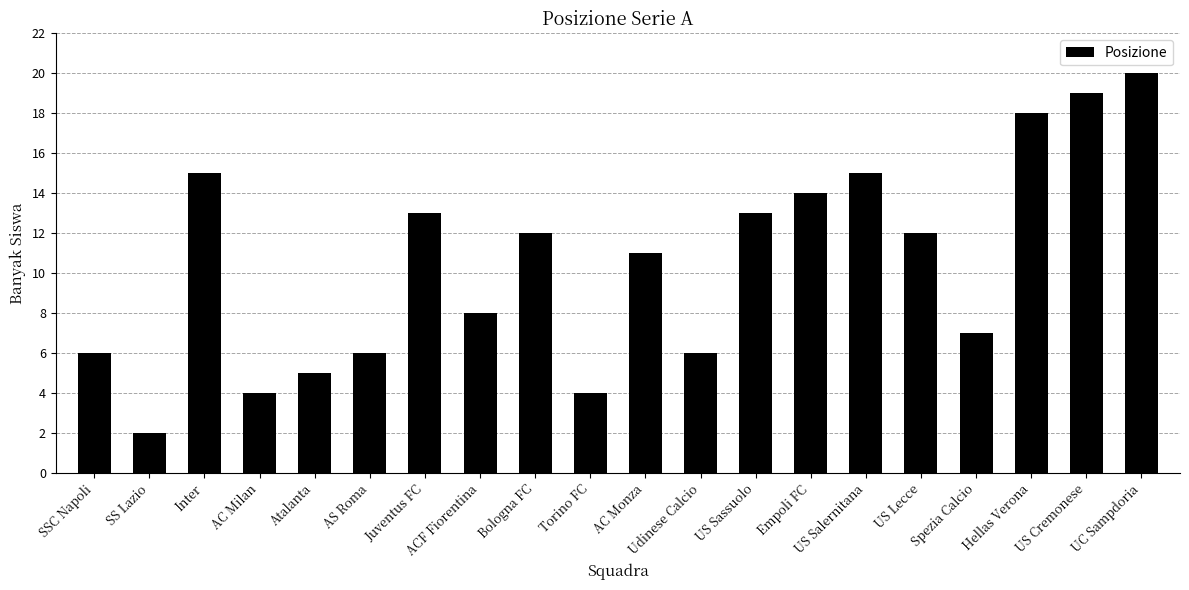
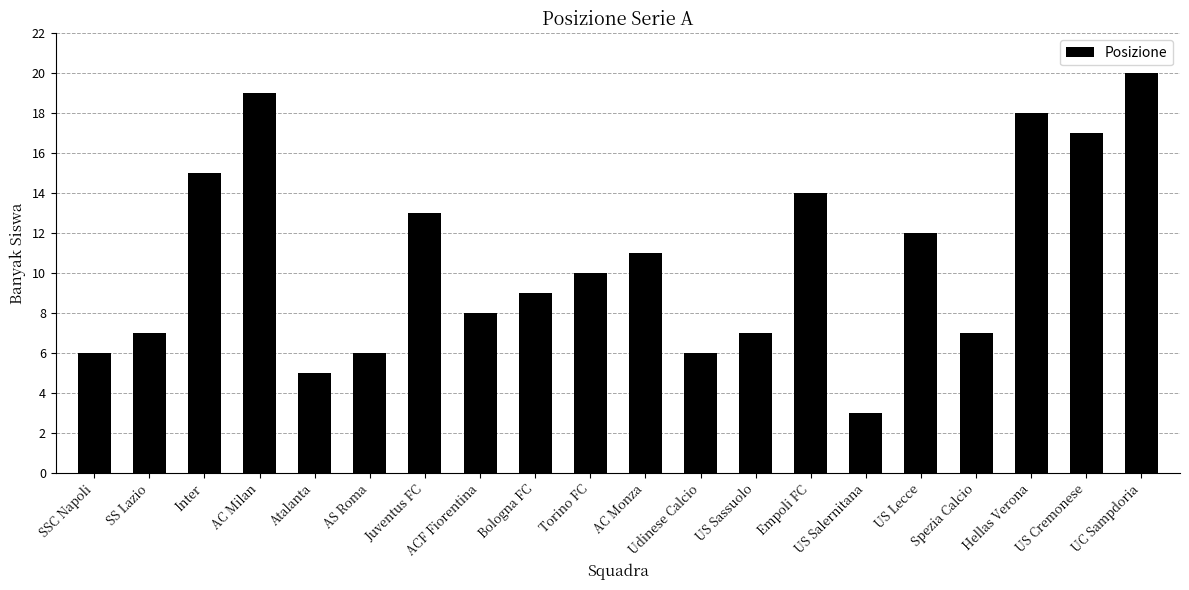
SS Lazio: 2 -> 7
AC Milan: 4 -> 19
Bologna FC: 12 -> 9
Torino FC: 4 -> 10
US Sassuolo: 13 -> 7
US Salernitana: 15 -> 3
US Cremonese: 19 -> 17
